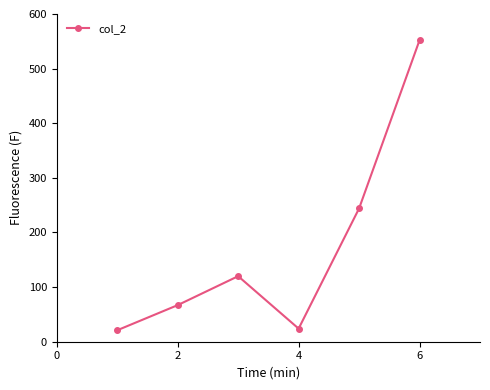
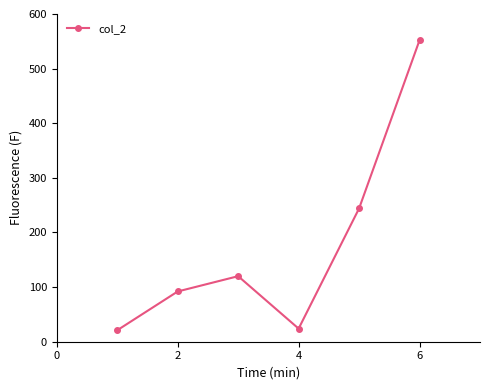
2: 70 -> 90
